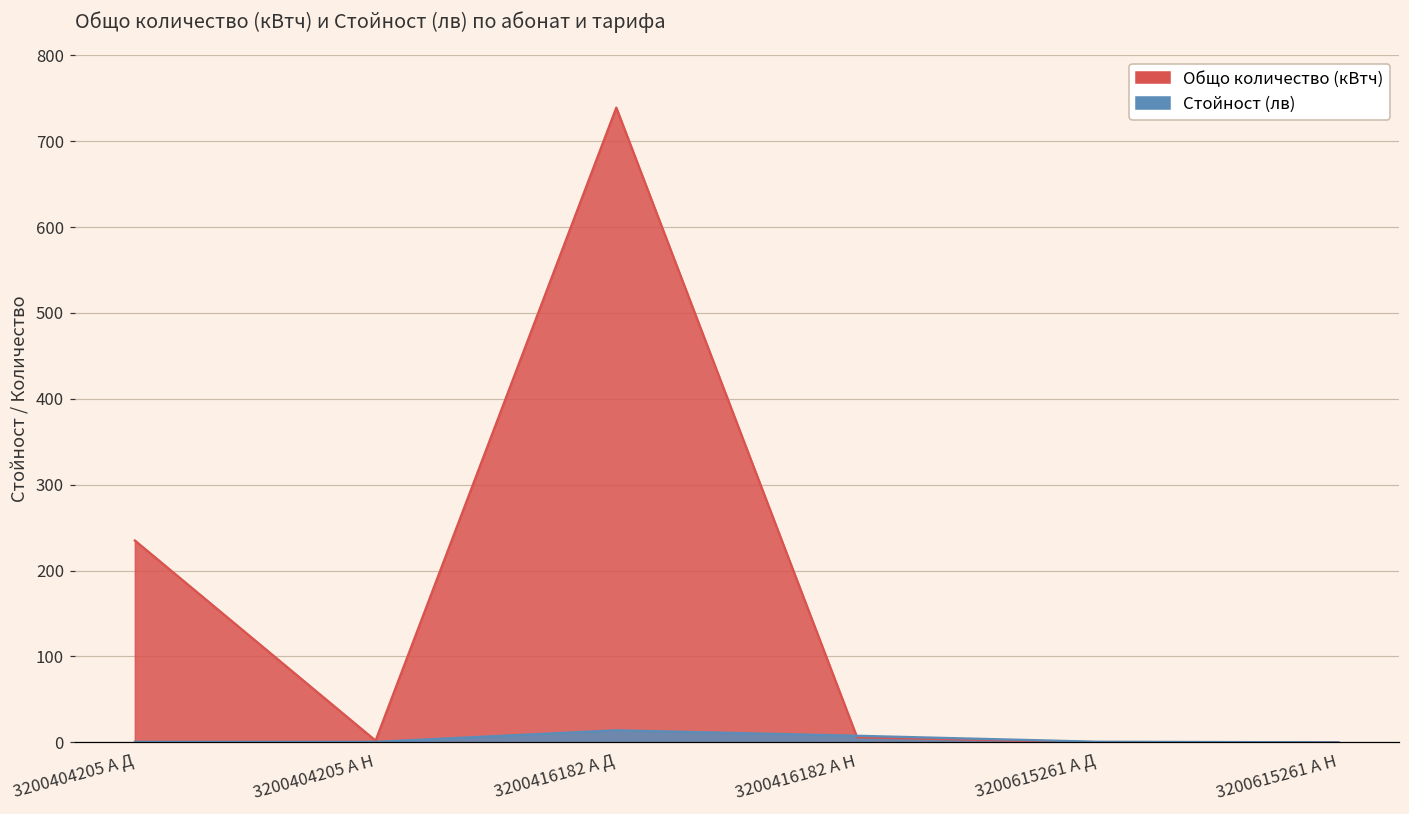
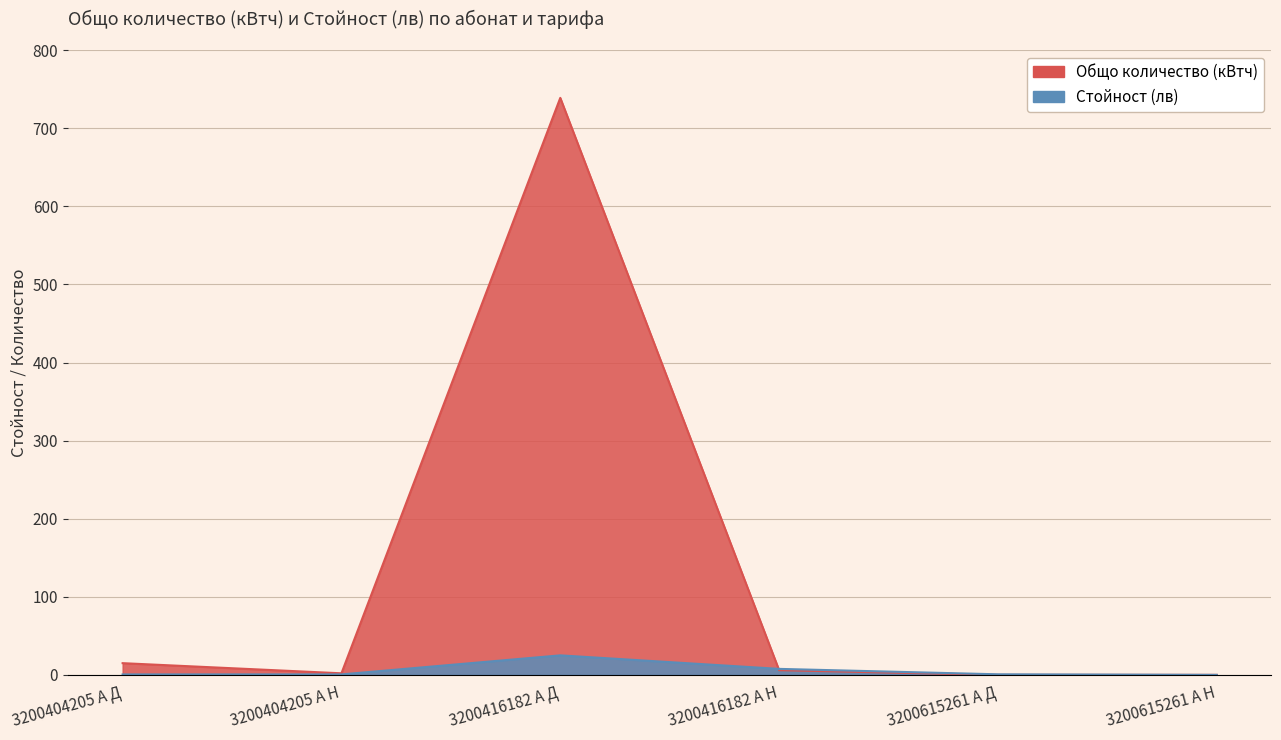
Общо количество (кВтч), 3200404205 А Д: 240 -> 20
Стойност (лв), 3200416182 А Д: 10 -> 20
